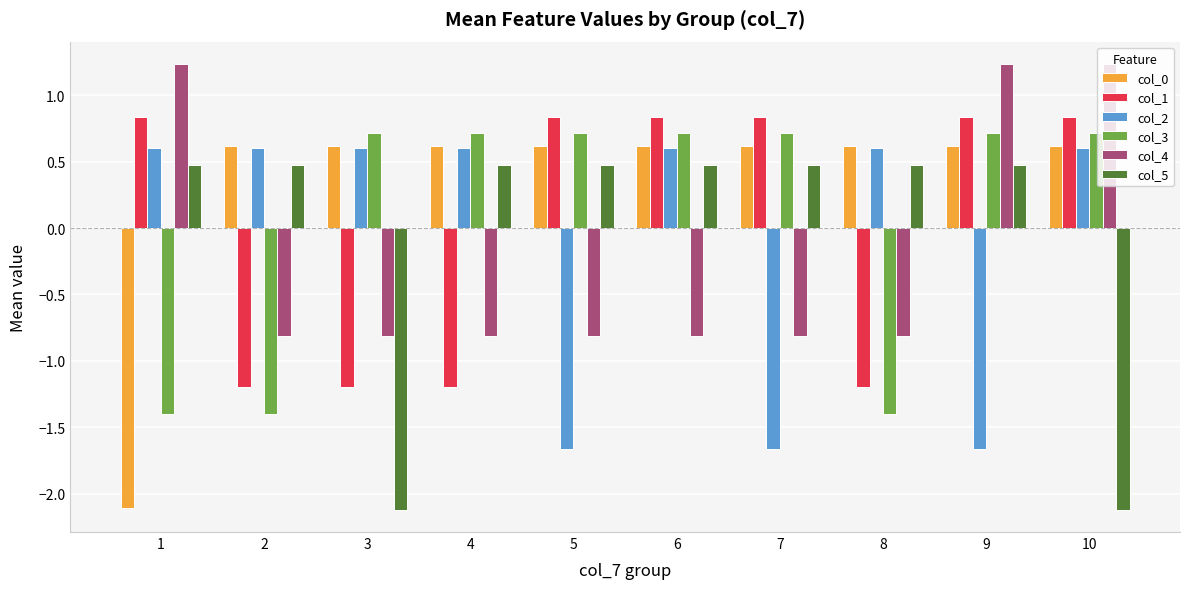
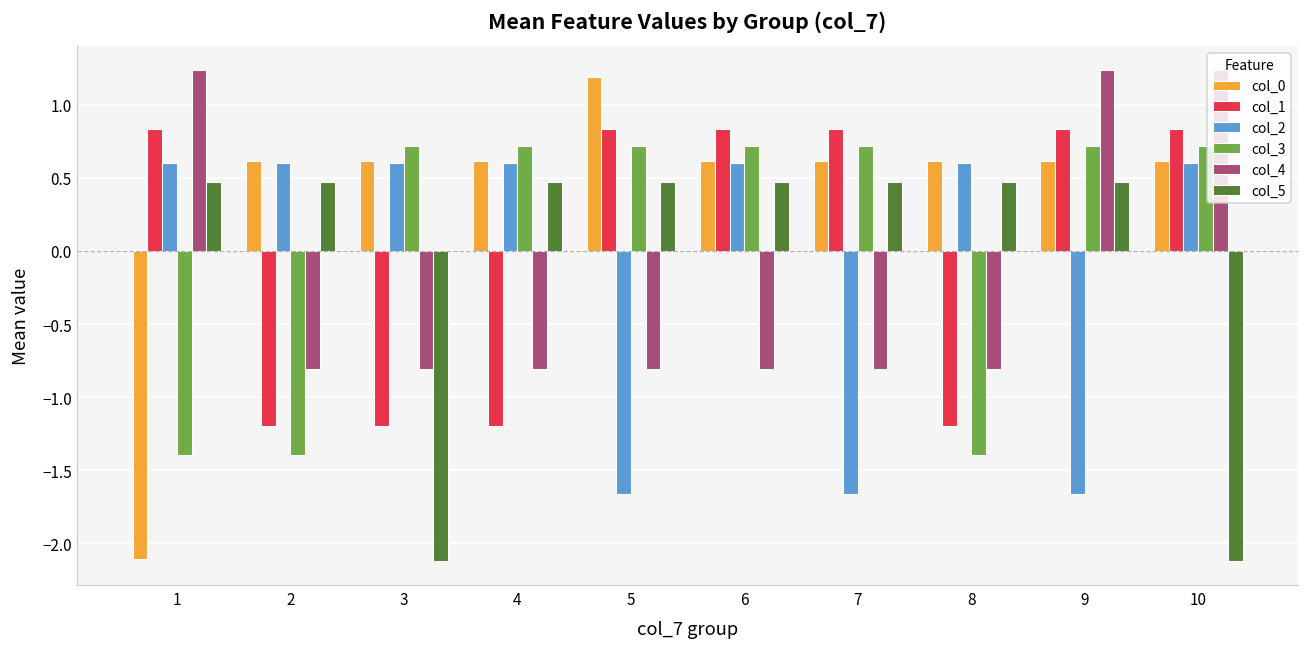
col_0, 5: 0.61 -> 1.19
